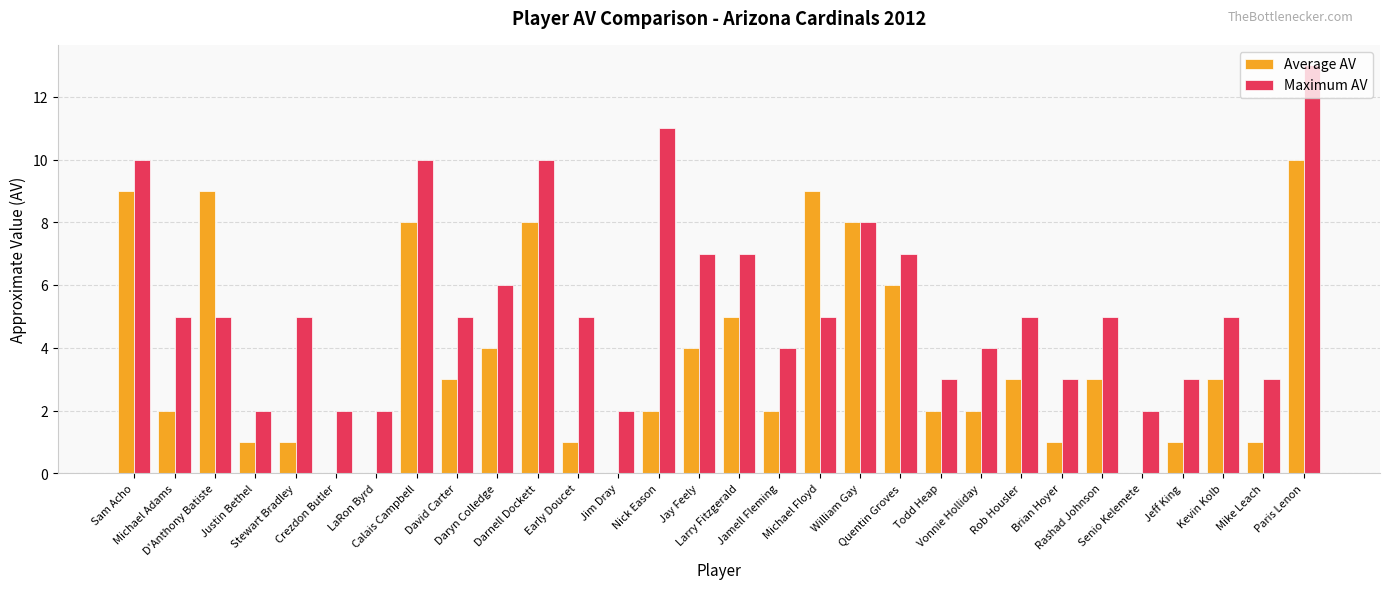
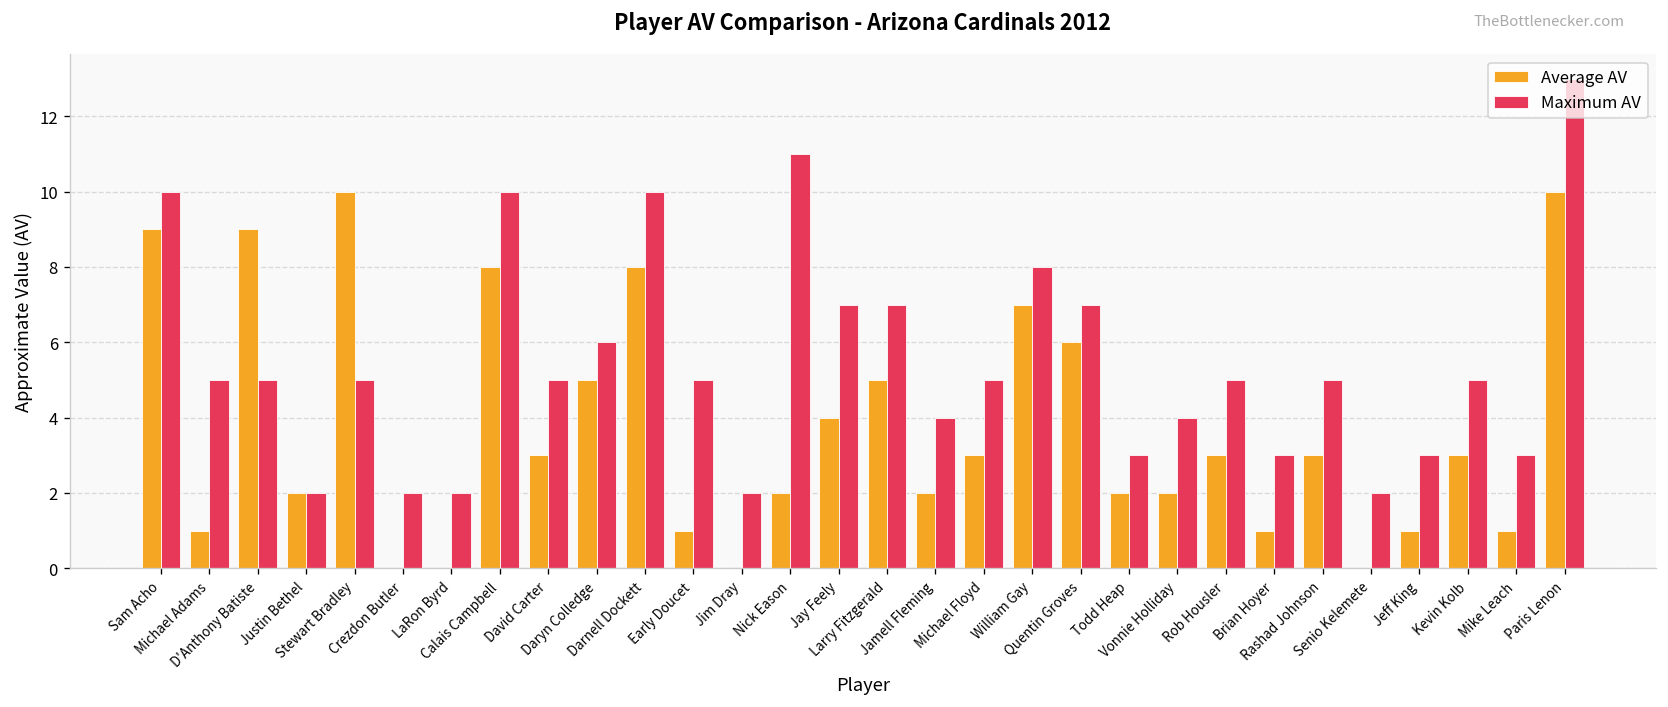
Average AV, Michael Adams: 2 -> 1
Average AV, Justin Bethel: 1 -> 2
Average AV, Stewart Bradley: 1 -> 10
Average AV, Daryn Colledge: 4 -> 5
Average AV, Michael Floyd: 9 -> 3
Average AV, William Gay: 8 -> 7
